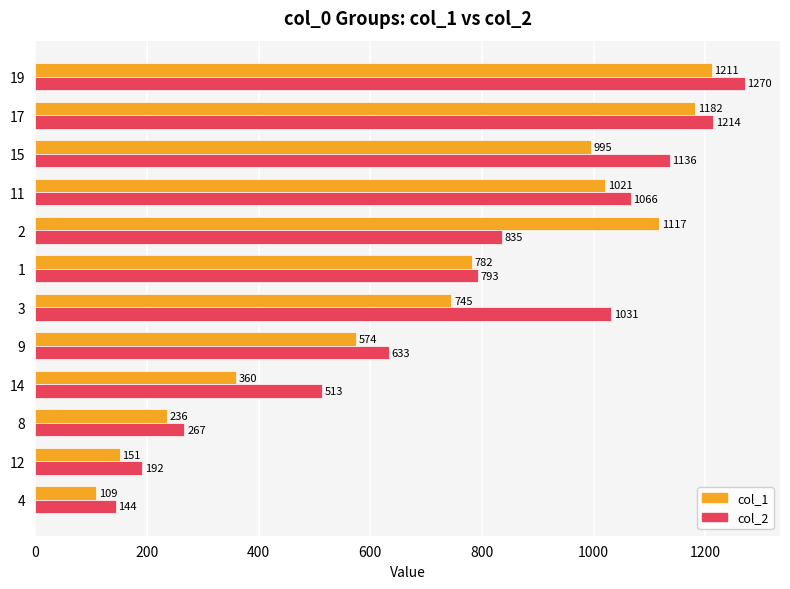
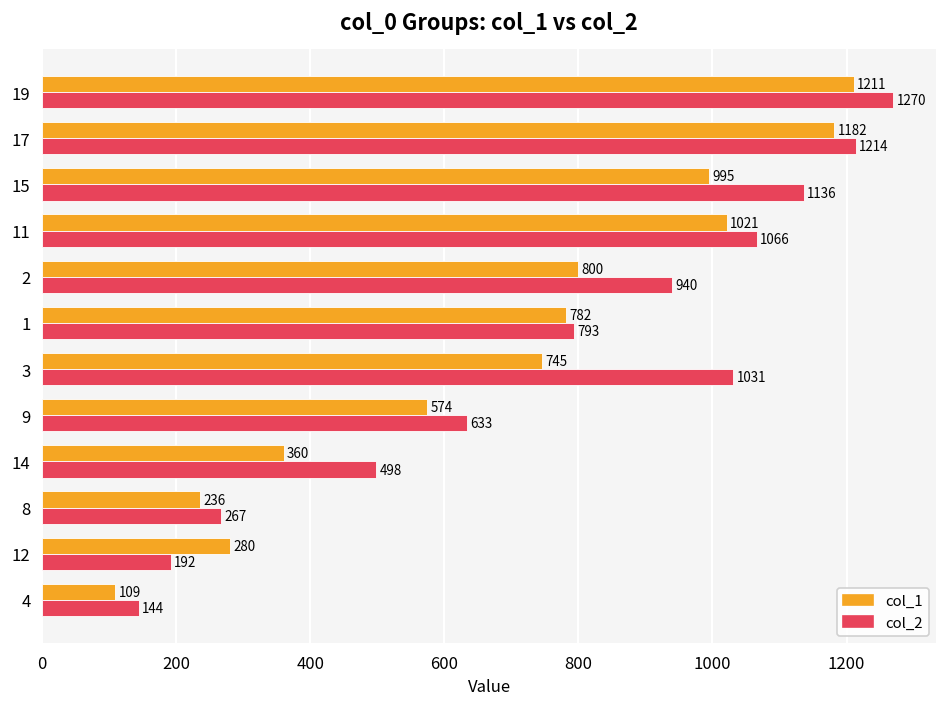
col_1, 2: 1117 -> 800
col_2, 2: 835 -> 940
col_2, 14: 513 -> 498
col_1, 12: 151 -> 280
